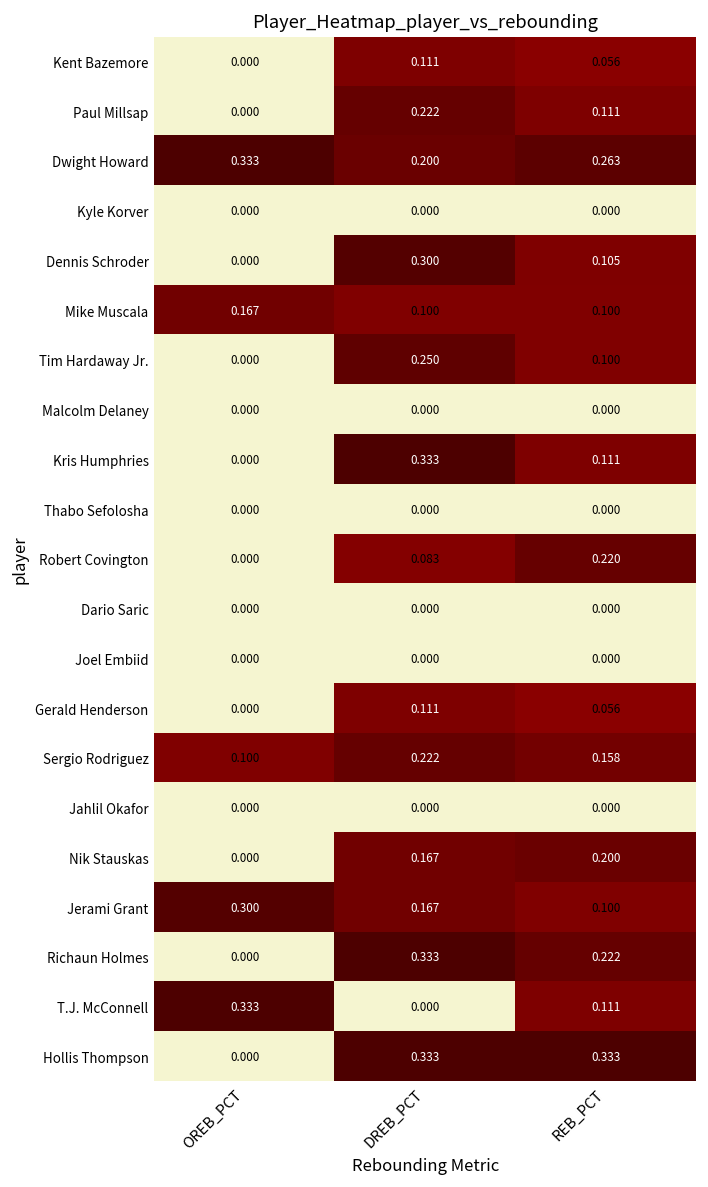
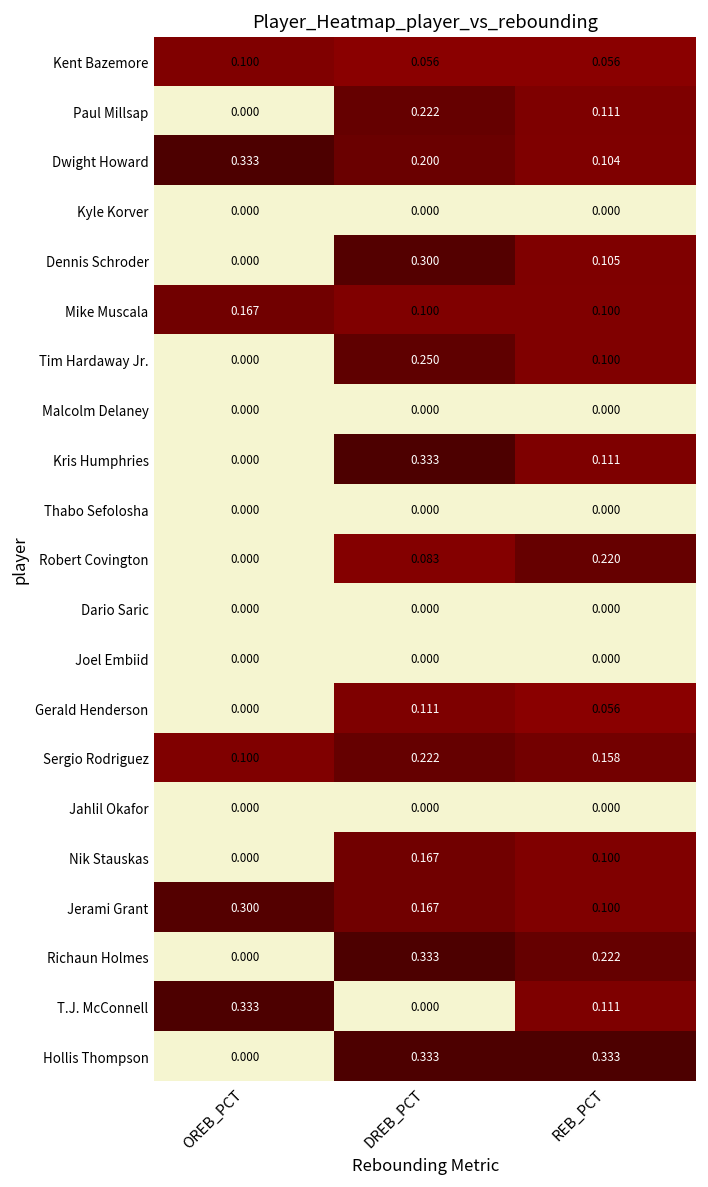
Kent Bazemore, OREB_PCT: 0.000 -> 0.100
Kent Bazemore, DREB_PCT: 0.111 -> 0.056
Dwight Howard, REB_PCT: 0.263 -> 0.104
Nik Stauskas, REB_PCT: 0.200 -> 0.100
